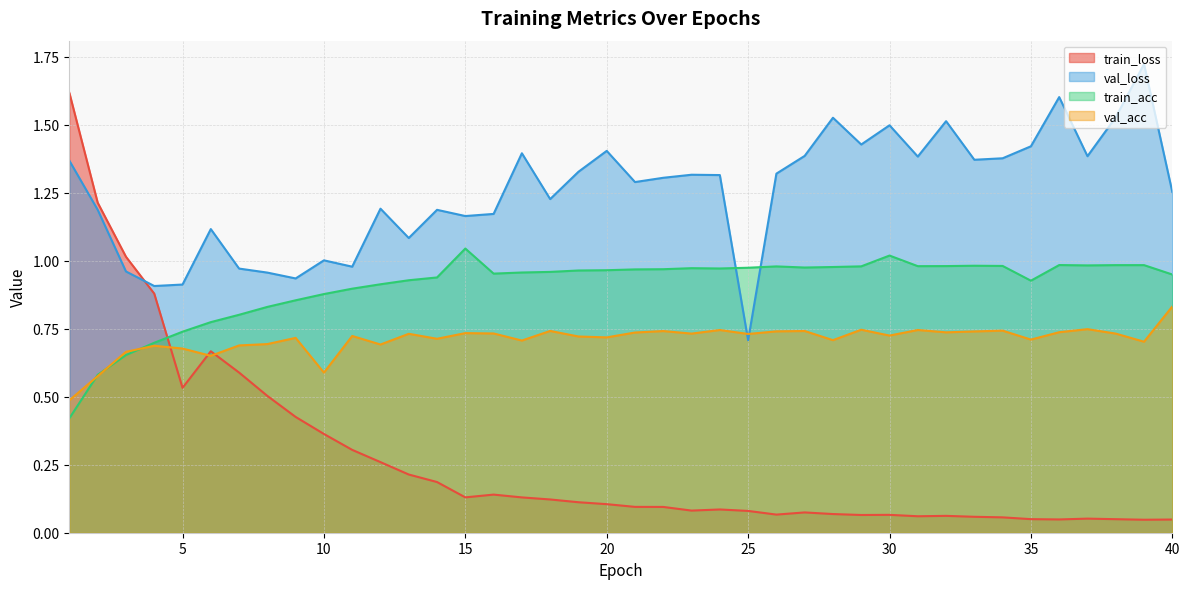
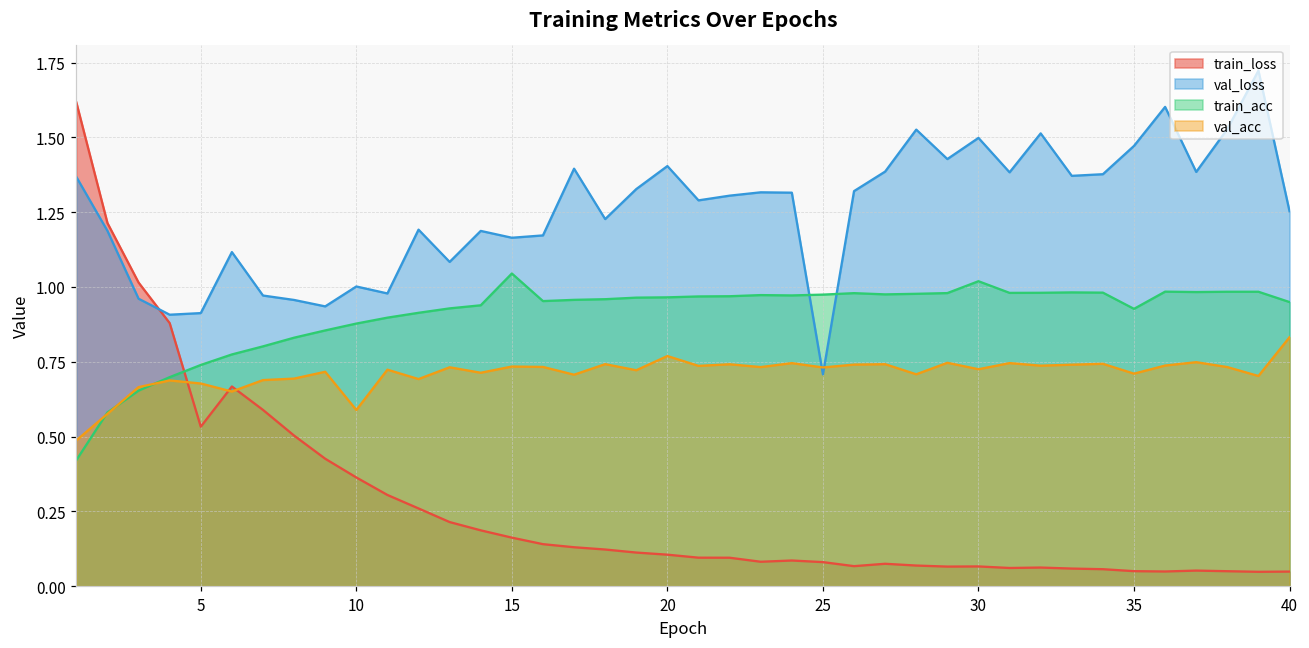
train_loss, 15: 0.13 -> 0.16
val_acc, 20: 0.72 -> 0.77
val_loss, 35: 1.42 -> 1.47
